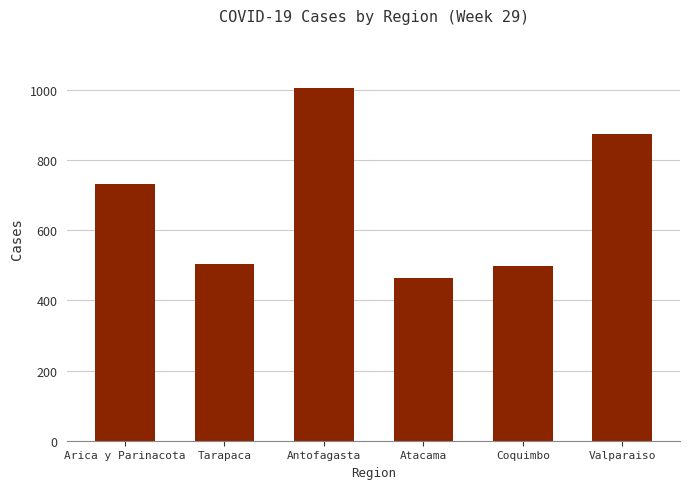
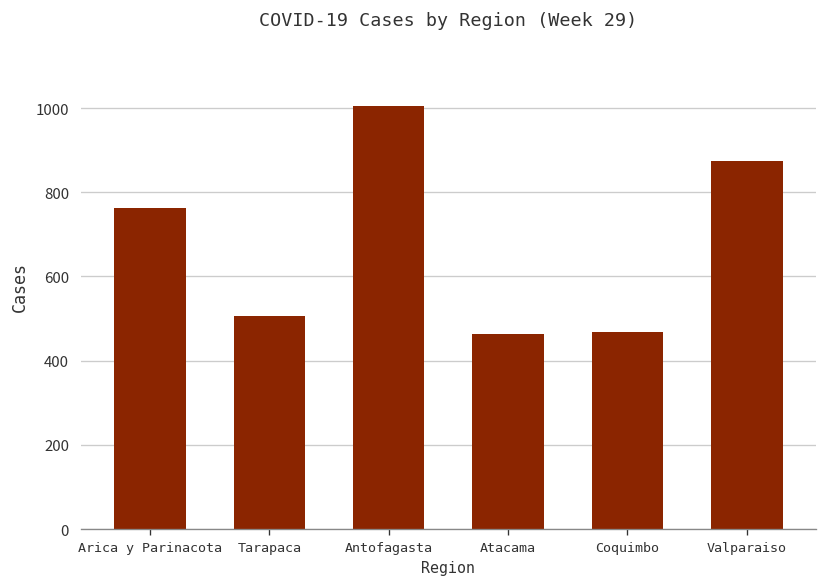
Arica y Parinacota: 730 -> 760
Coquimbo: 500 -> 470
